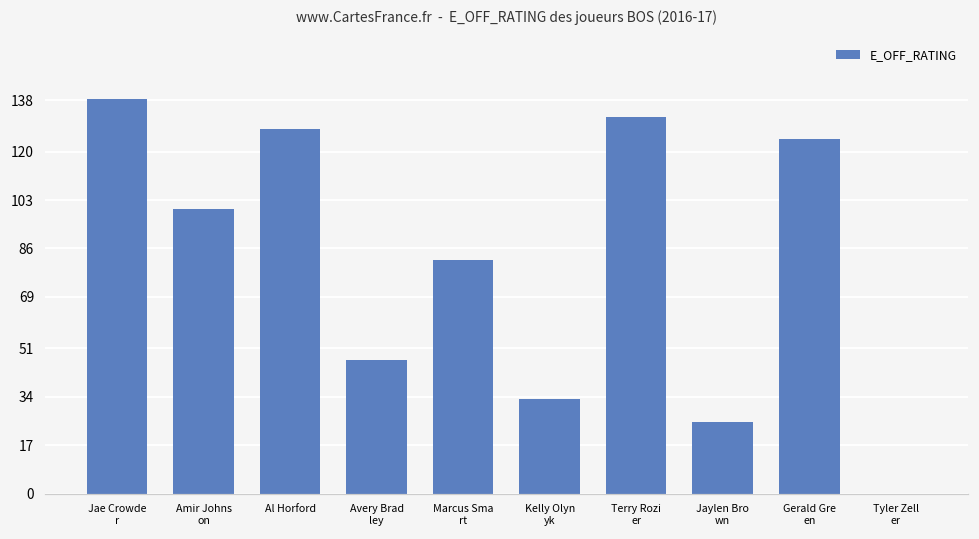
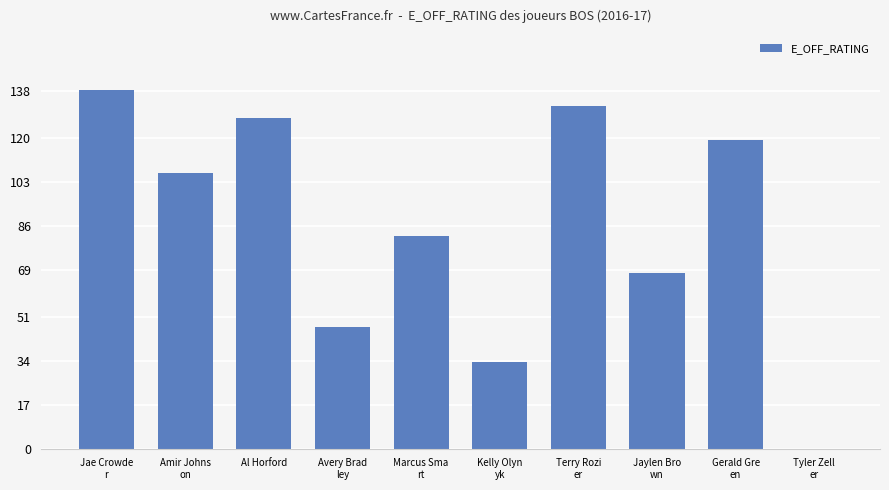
Amir Johns on: 100 -> 106
Jaylen Bro wn: 25 -> 68
Gerald Gre en: 124 -> 119
